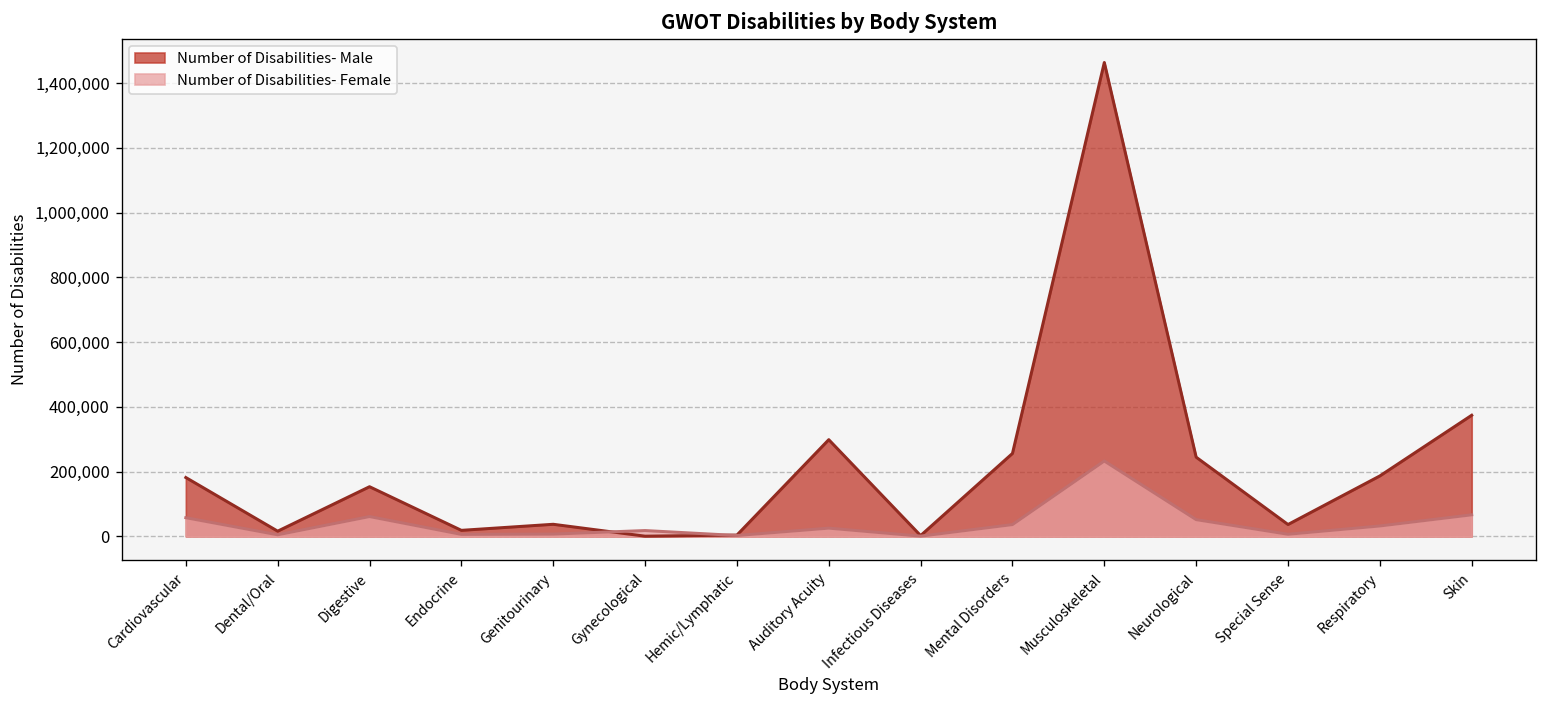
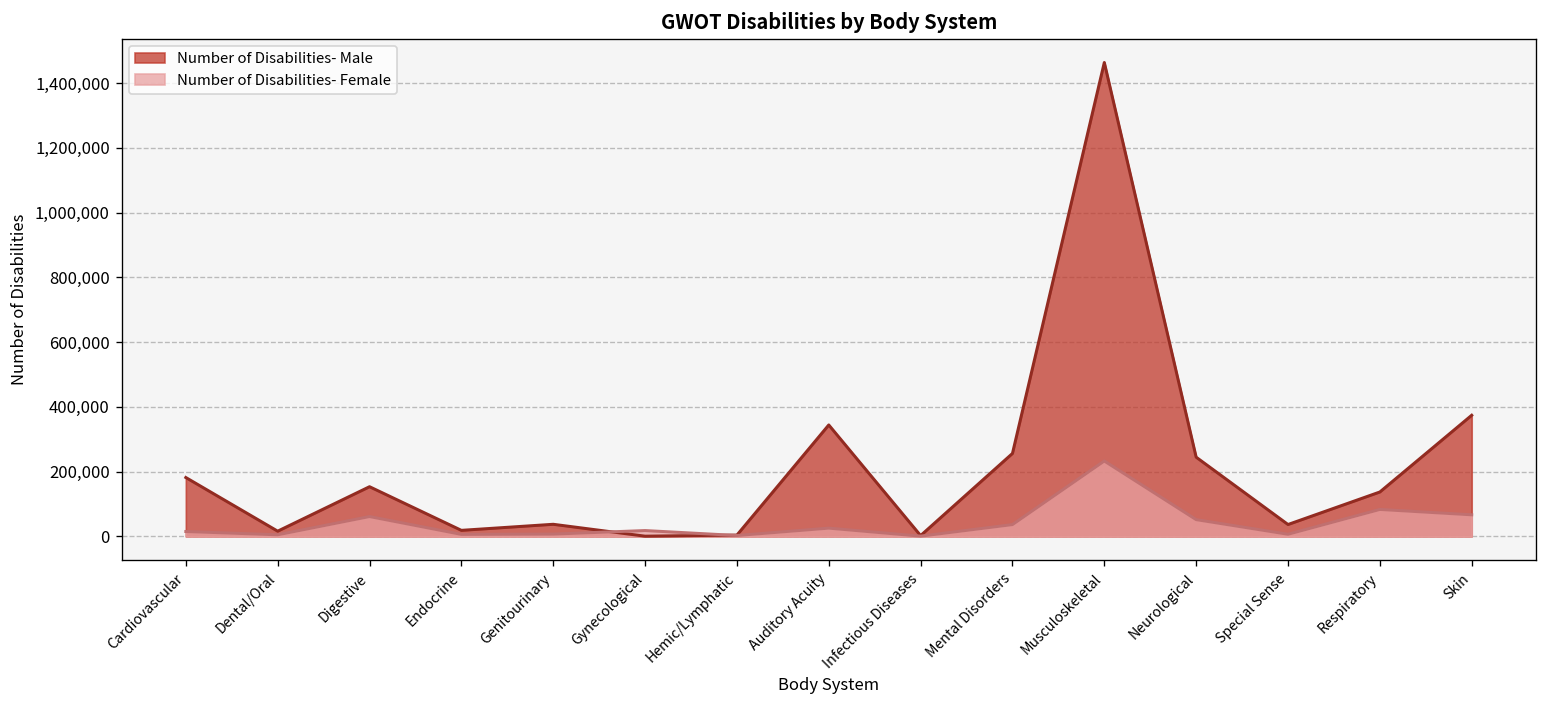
Number of Disabilities- Female, Cardiovascular: 60,000 -> 20,000
Number of Disabilities- Male, Auditory Acuity: 300,000 -> 340,000
Number of Disabilities- Male, Respiratory: 190,000 -> 140,000
Number of Disabilities- Female, Respiratory: 30,000 -> 80,000
